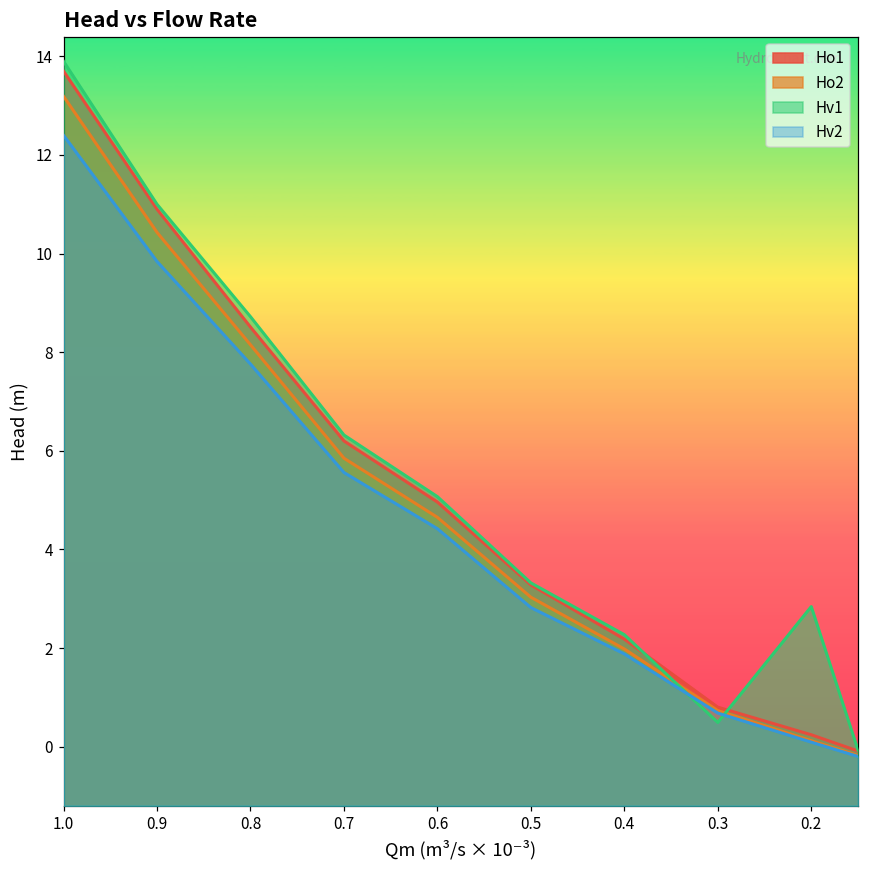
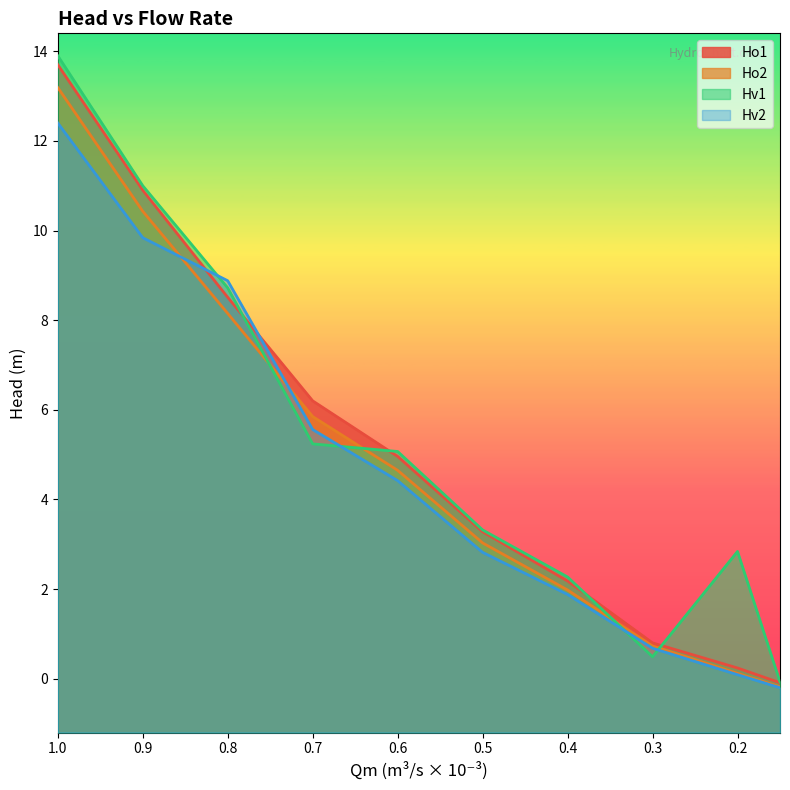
Hv2, 0.8: 7.8 -> 8.9
Hv1, 0.7: 6.3 -> 5.2
